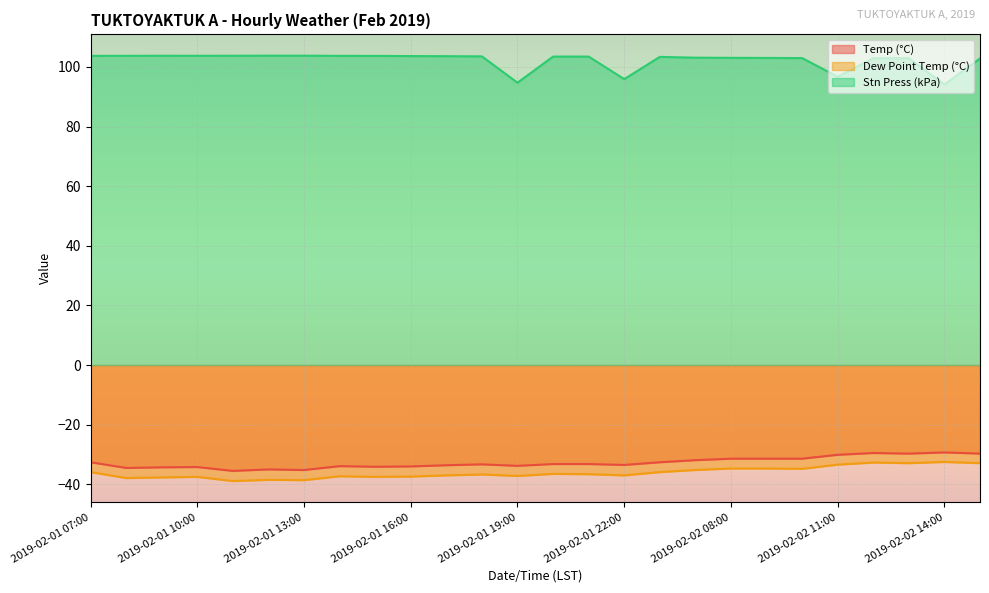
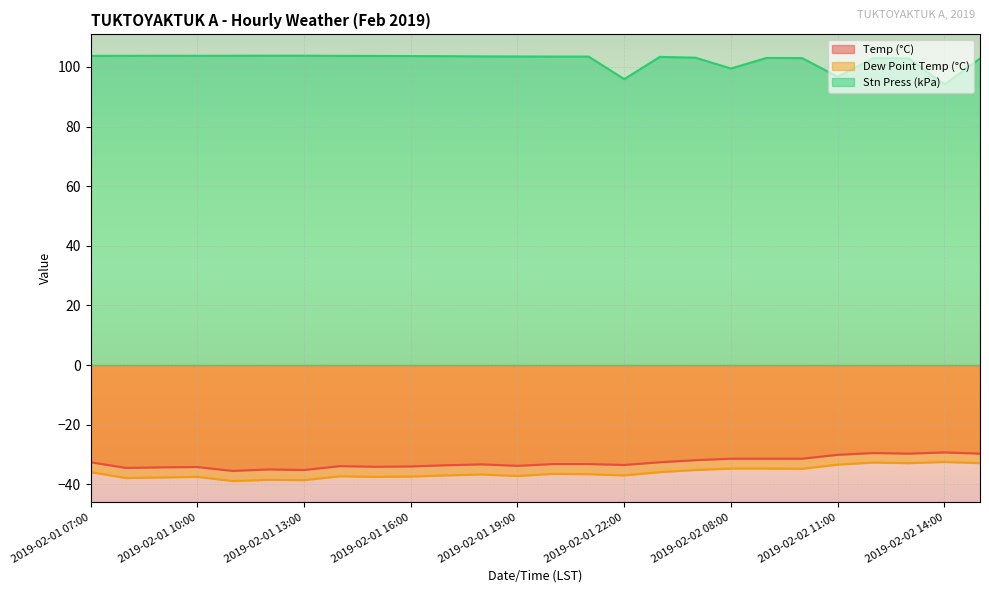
Stn Press (kPa), 2019-02-01 19:00: 95 -> 104
Stn Press (kPa), 2019-02-02 08:00: 103 -> 99
